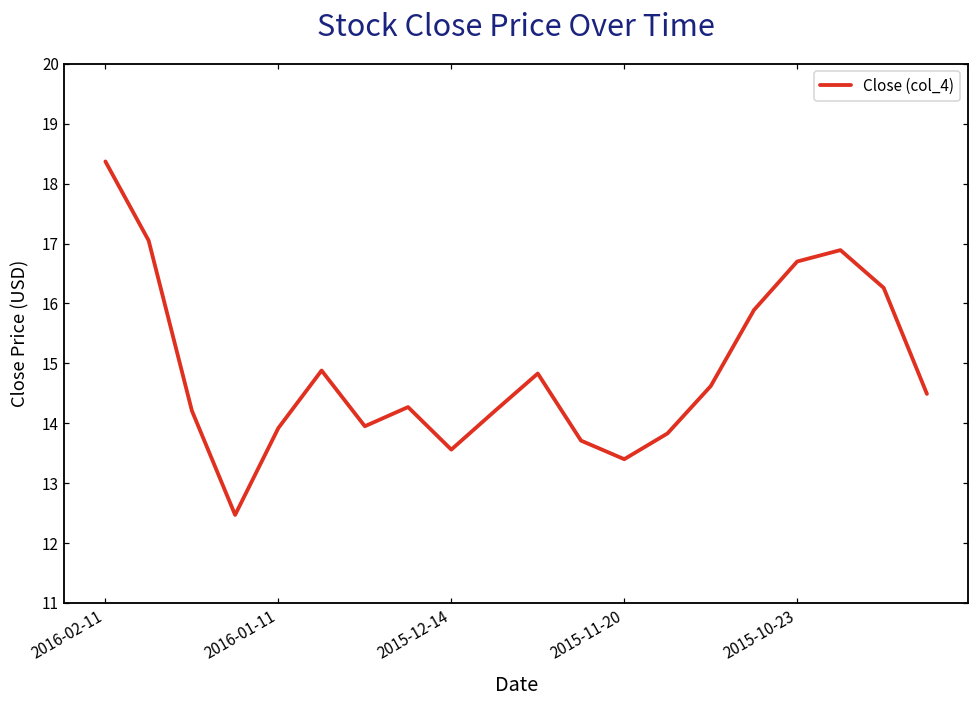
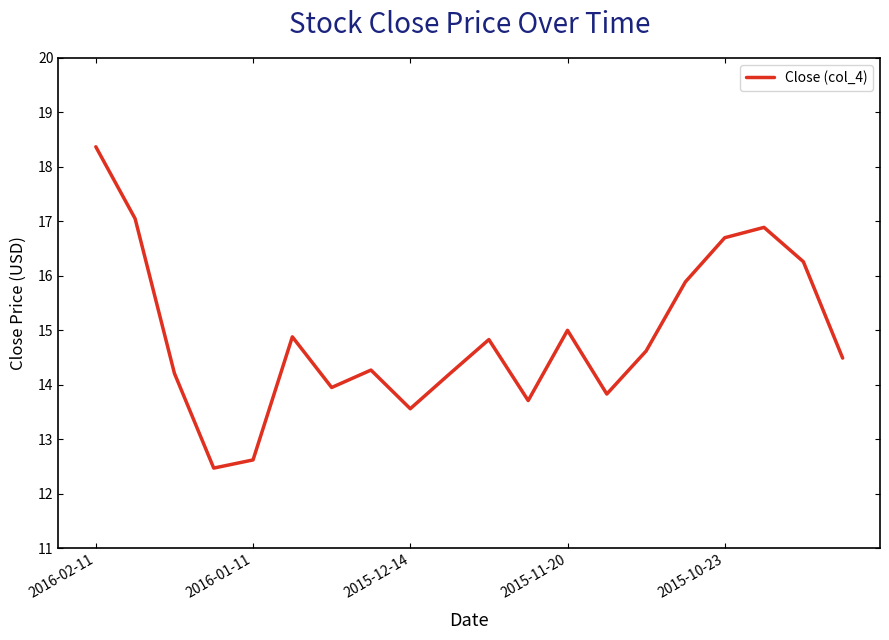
2016-01-11: 13.9 -> 12.6
2015-11-20: 13.4 -> 15.0
